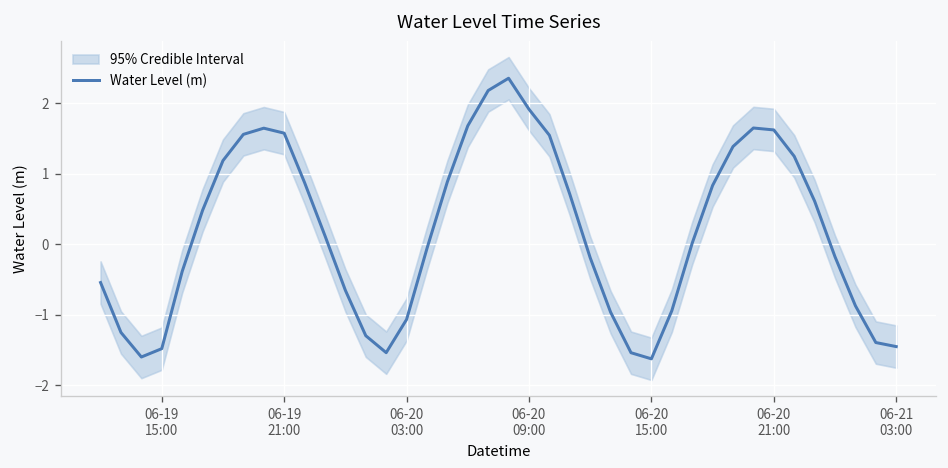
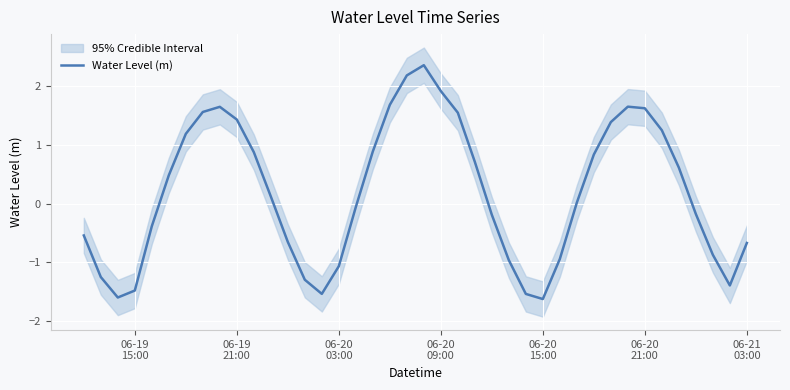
Water Level (m), 06-19 21:00: 1.6 -> 1.4
Water Level (m), 06-21 03:00: -1.4 -> -0.7
